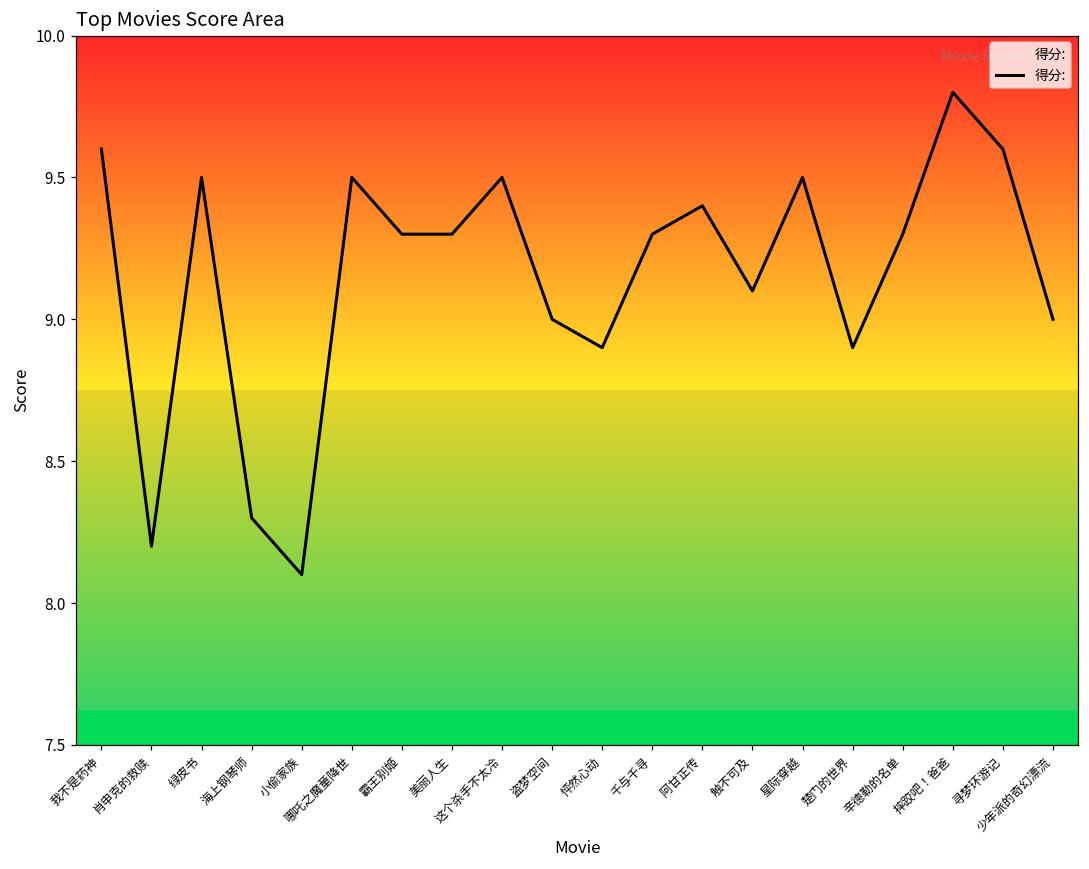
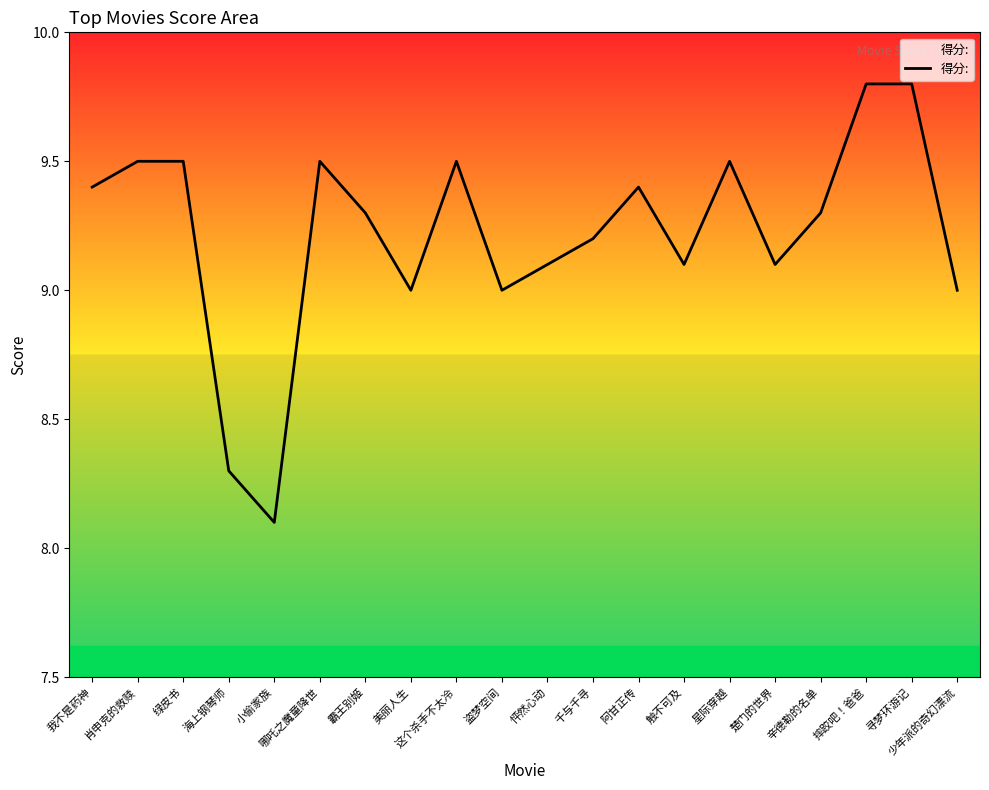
我不是药神: 9.6 -> 9.4
肖申克的救赎: 8.2 -> 9.5
美丽人生: 9.3 -> 9.0
怦然心动: 8.9 -> 9.1
千与千寻: 9.3 -> 9.2
楚门的世界: 8.9 -> 9.1
寻梦环游记: 9.6 -> 9.8
